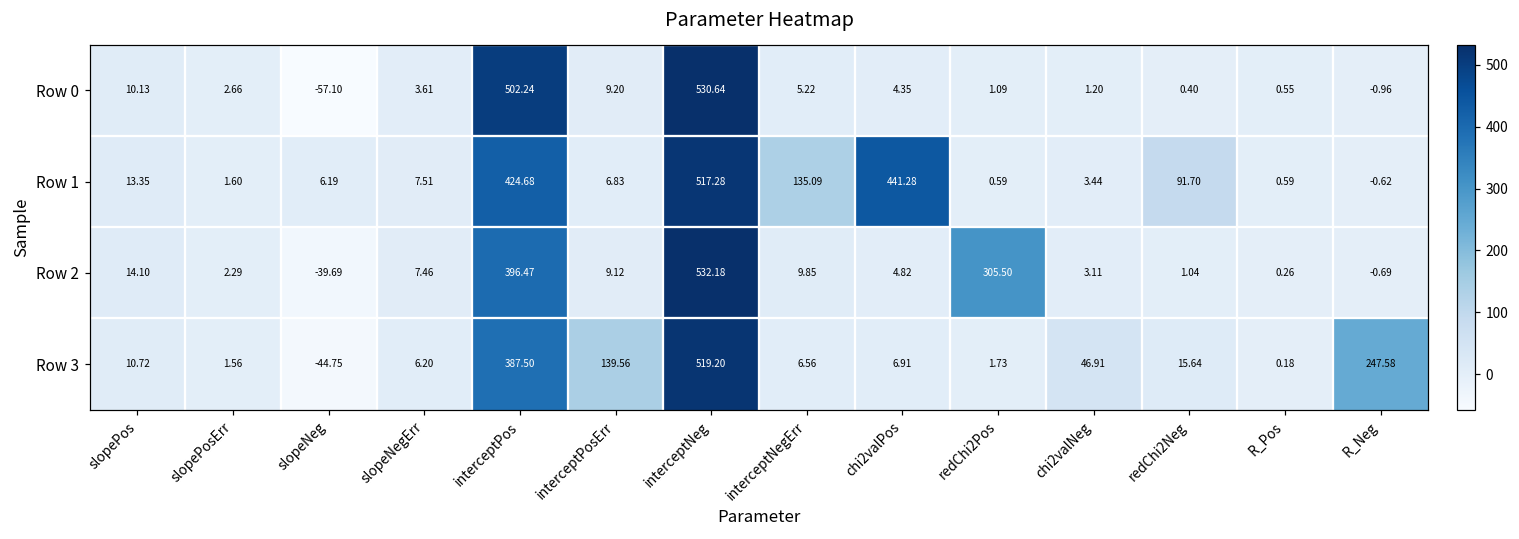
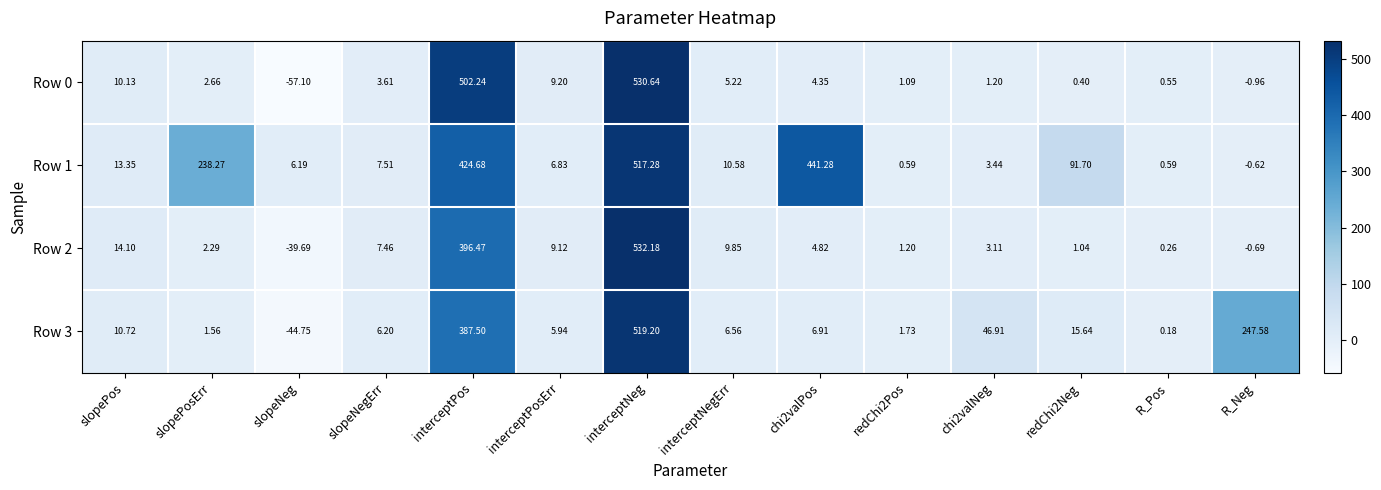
Row 1, slopePosErr: 1.60 -> 238.27
Row 1, interceptNegErr: 135.09 -> 10.58
Row 2, redChi2Pos: 305.50 -> 1.20
Row 3, interceptPosErr: 139.56 -> 5.94
